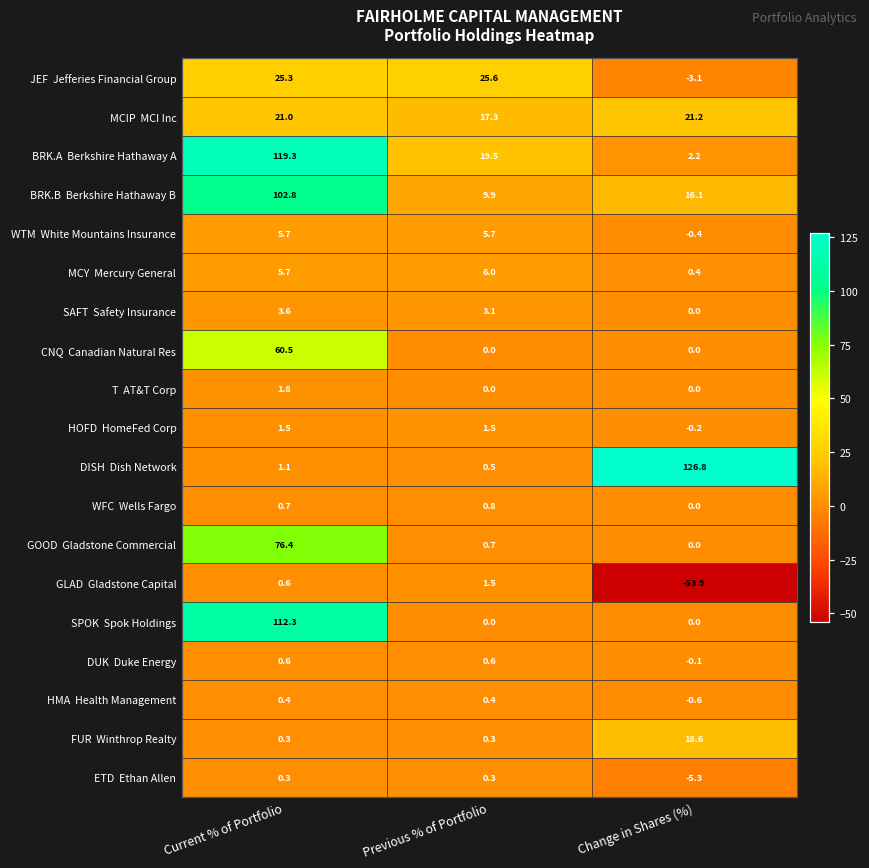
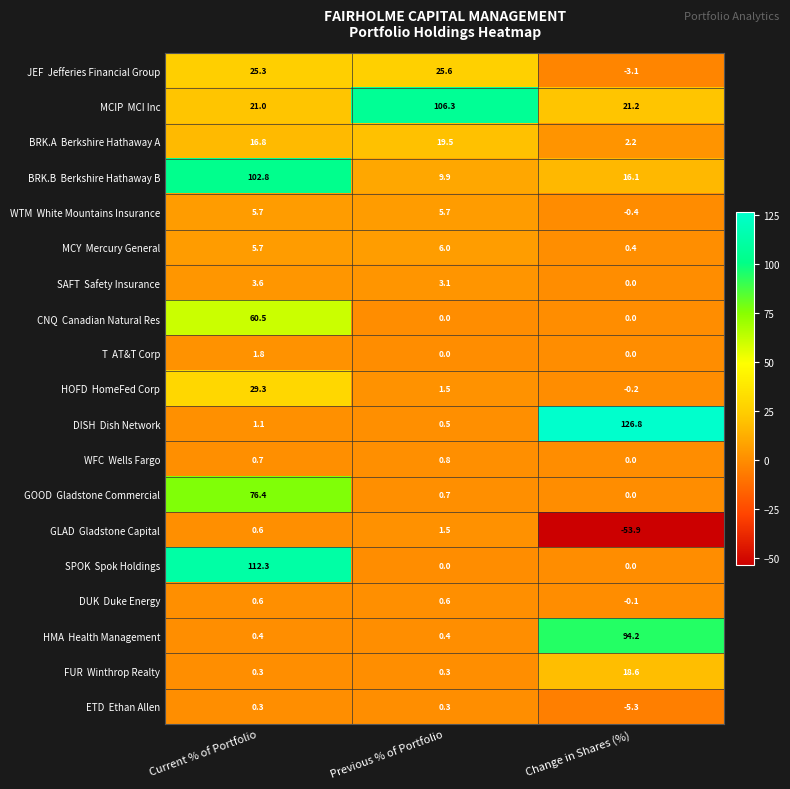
MCIP MCI Inc, Previous % of Portfolio: 17.3 -> 106.3
BRK.A Berkshire Hathaway A, Current % of Portfolio: 119.3 -> 16.8
HOFD HomeFed Corp, Current % of Portfolio: 1.5 -> 29.3
HMA Health Management, Change in Shares (%): -0.6 -> 94.2
